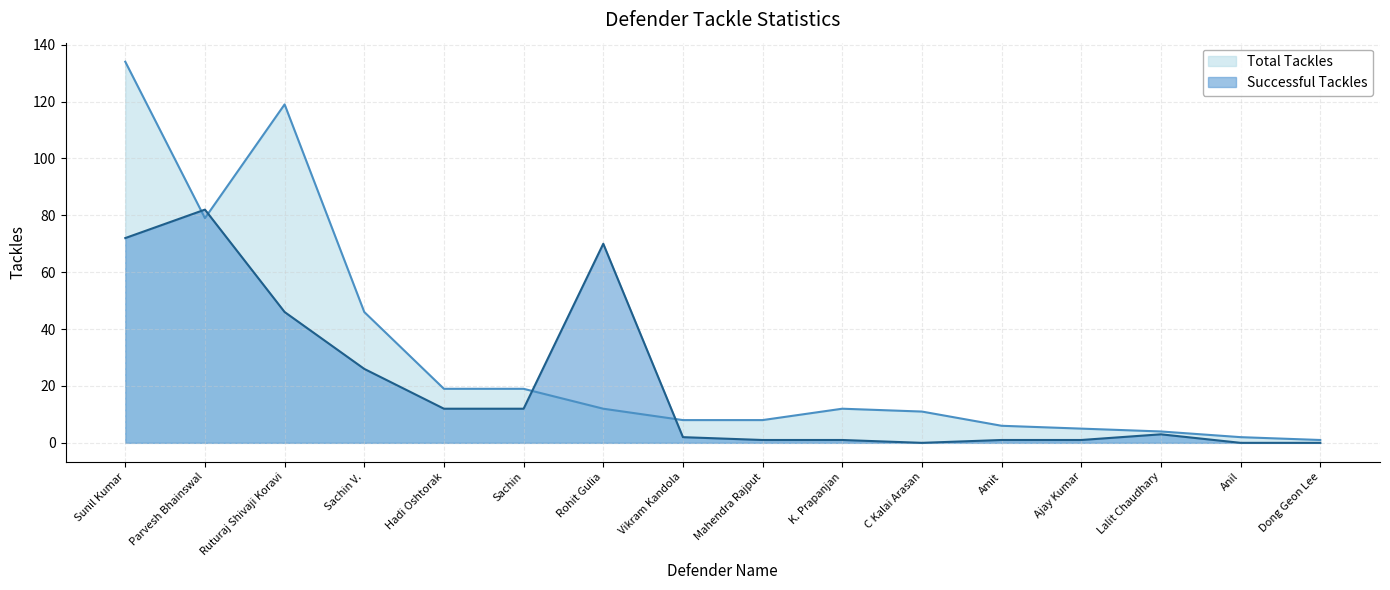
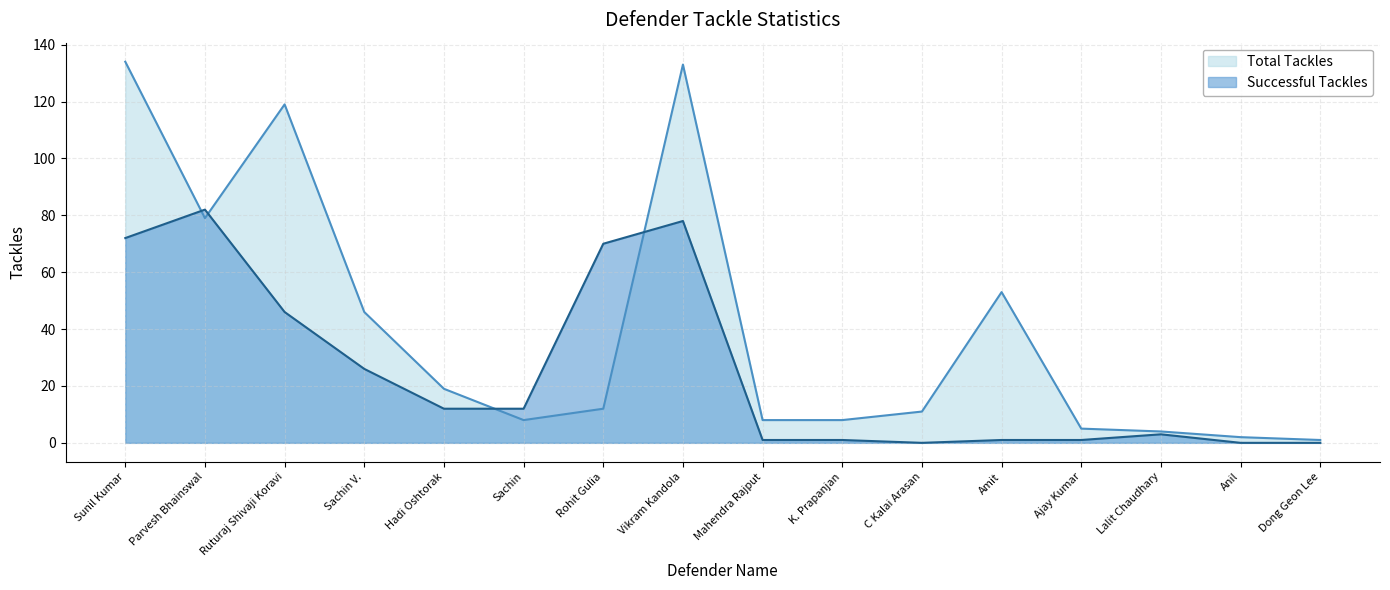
Total Tackles, Sachin: 19 -> 8
Total Tackles, Vikram Kandola: 8 -> 133
Successful Tackles, Vikram Kandola: 2 -> 78
Total Tackles, K. Prapanjan: 12 -> 8
Total Tackles, Amit: 6 -> 53
